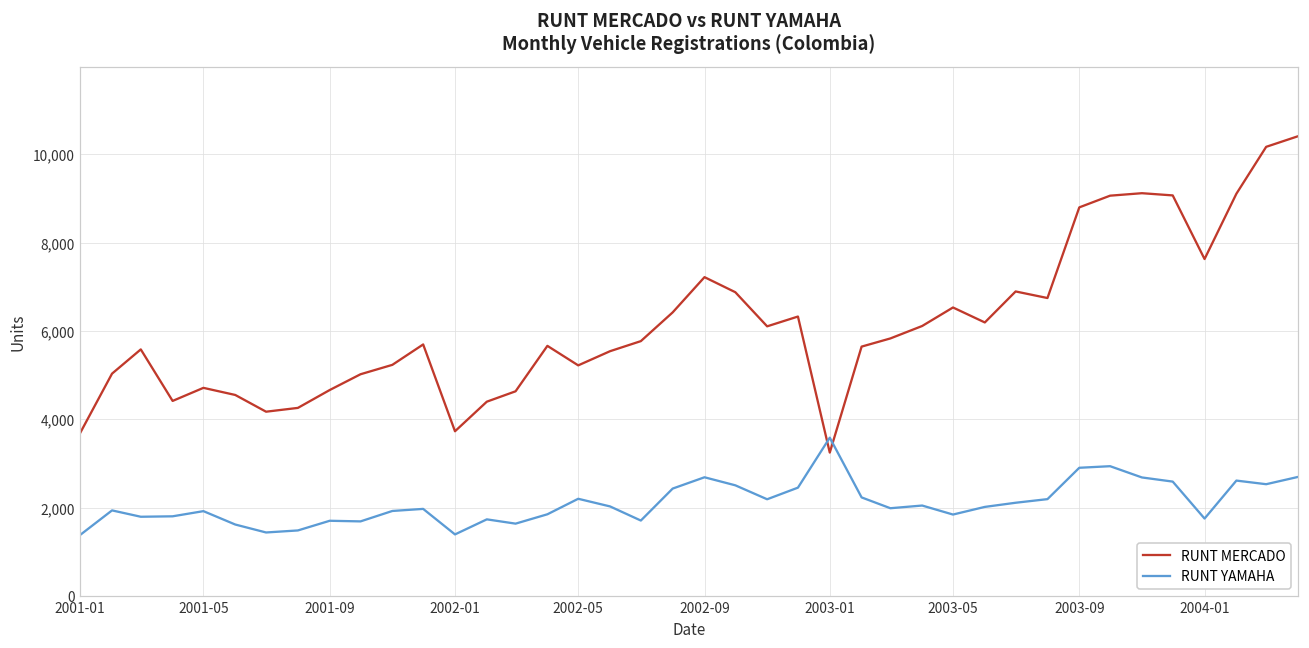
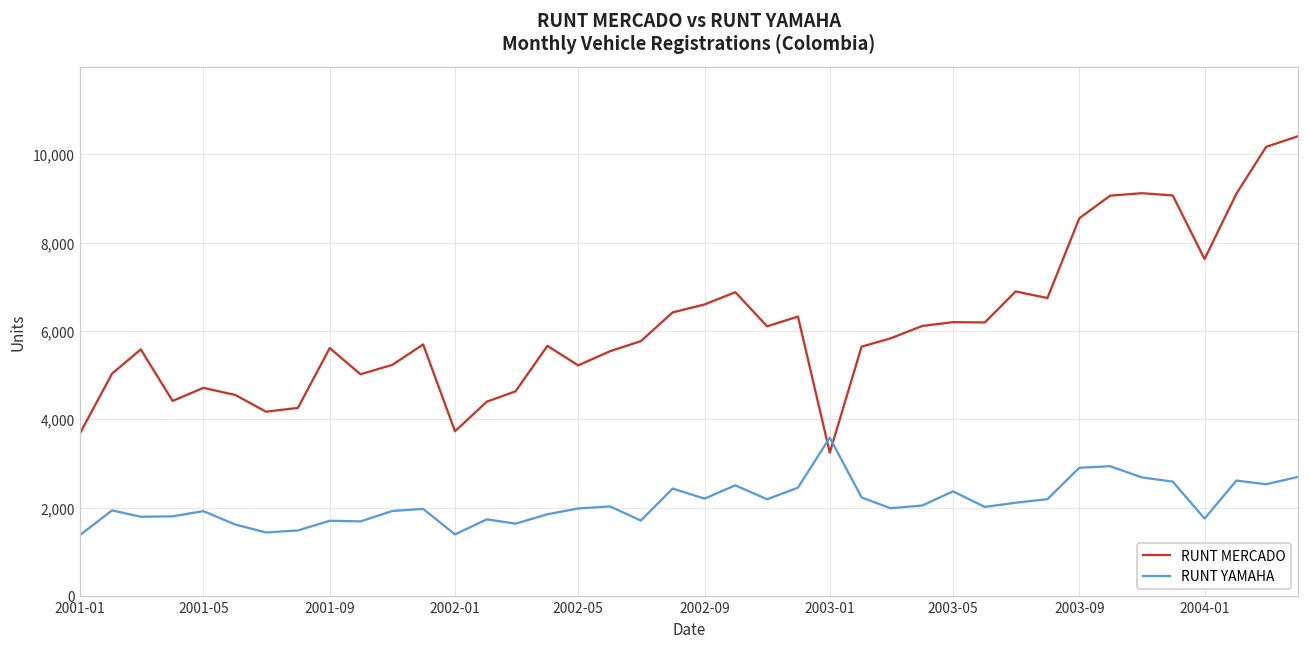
RUNT MERCADO, 2001-09: 4,700 -> 5,600
RUNT YAMAHA, 2002-05: 2,200 -> 2,000
RUNT MERCADO, 2002-09: 7,200 -> 6,600
RUNT YAMAHA, 2002-09: 2,700 -> 2,200
RUNT MERCADO, 2003-05: 6,500 -> 6,200
RUNT YAMAHA, 2003-05: 1,800 -> 2,400
RUNT MERCADO, 2003-09: 8,800 -> 8,600
